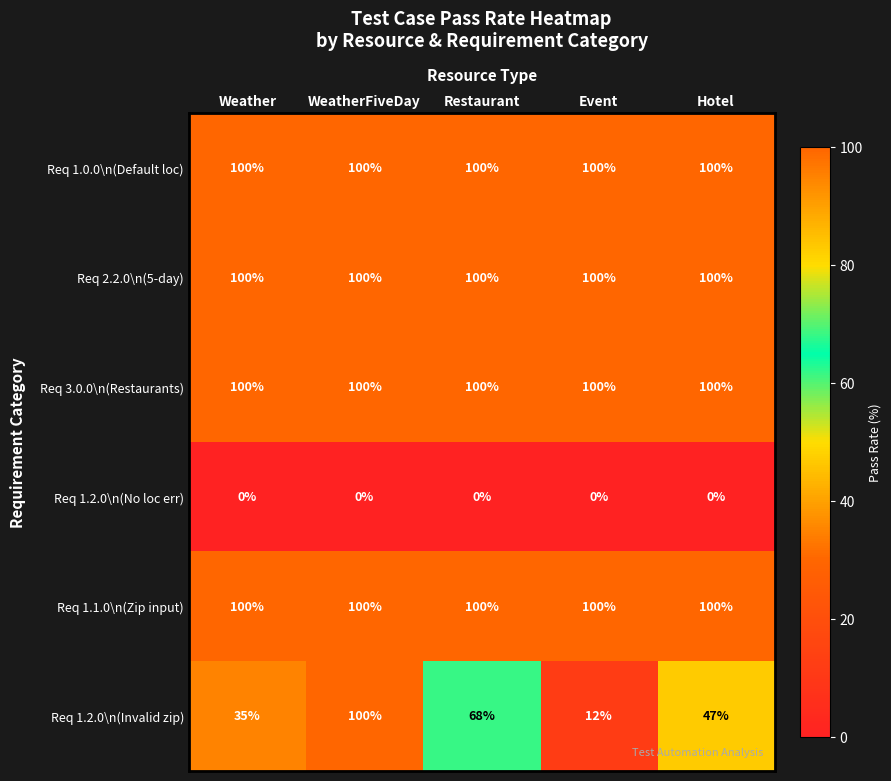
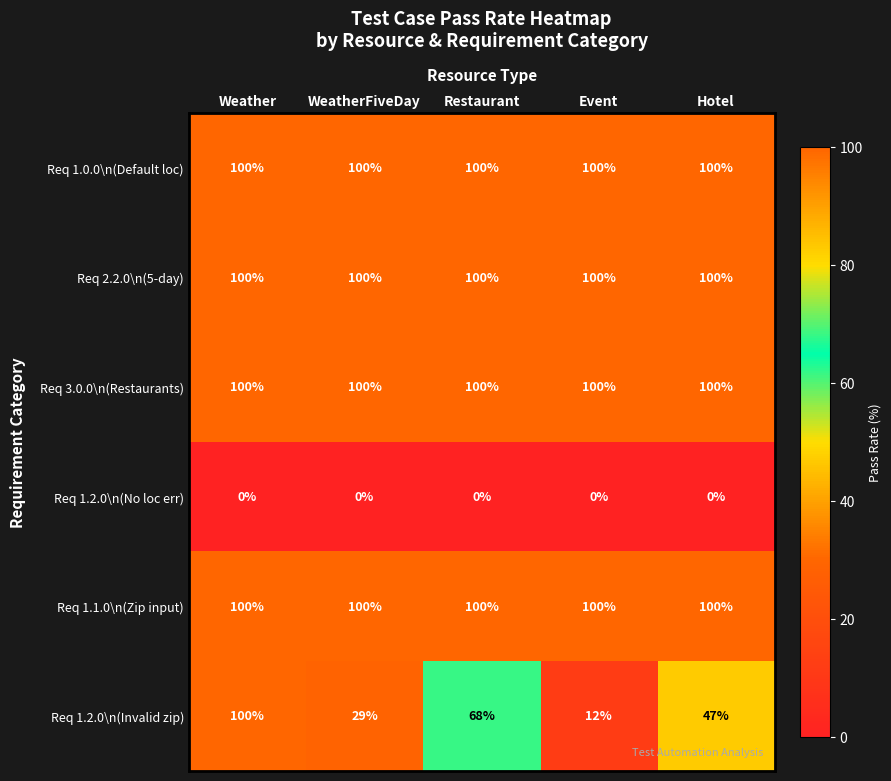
Req 1.2.0\n(Invalid zip), Weather: 35% -> 100%
Req 1.2.0\n(Invalid zip), WeatherFiveDay: 100% -> 29%
